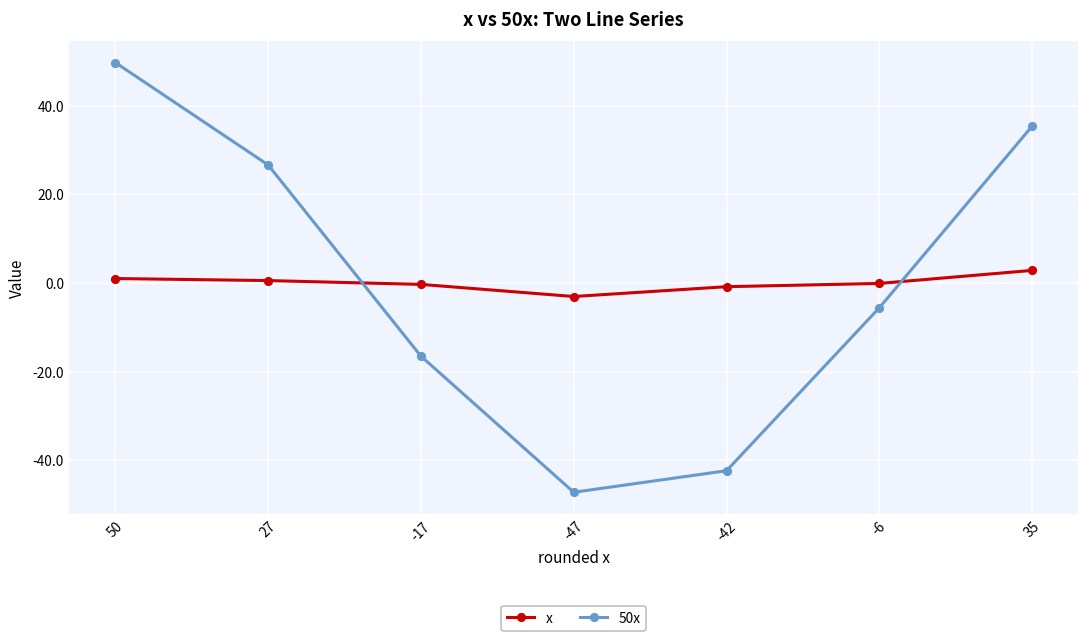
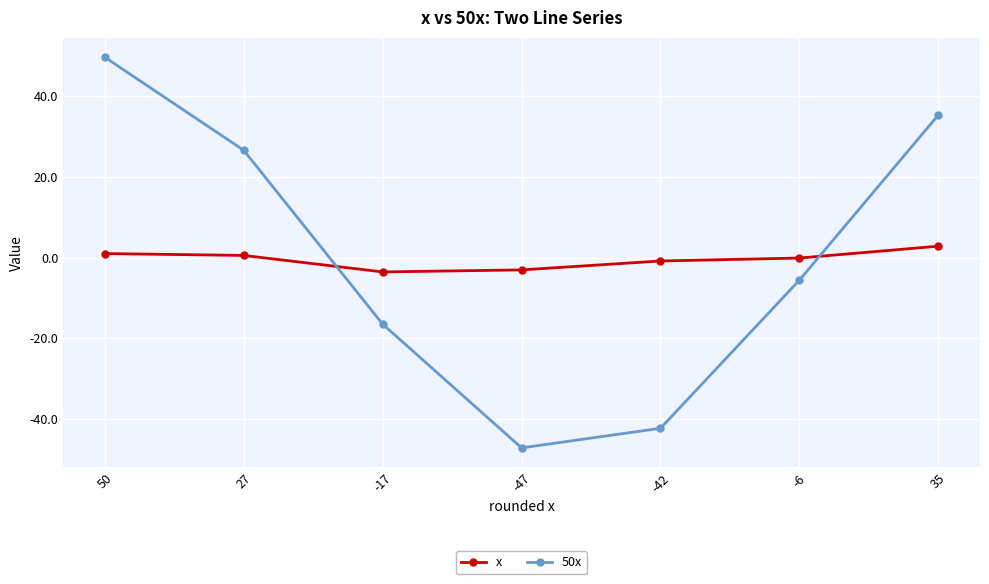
x, -17: 0 -> -4
